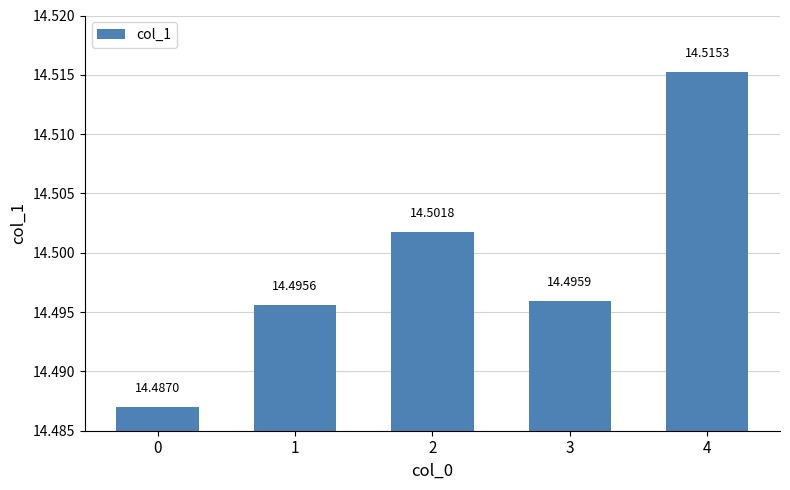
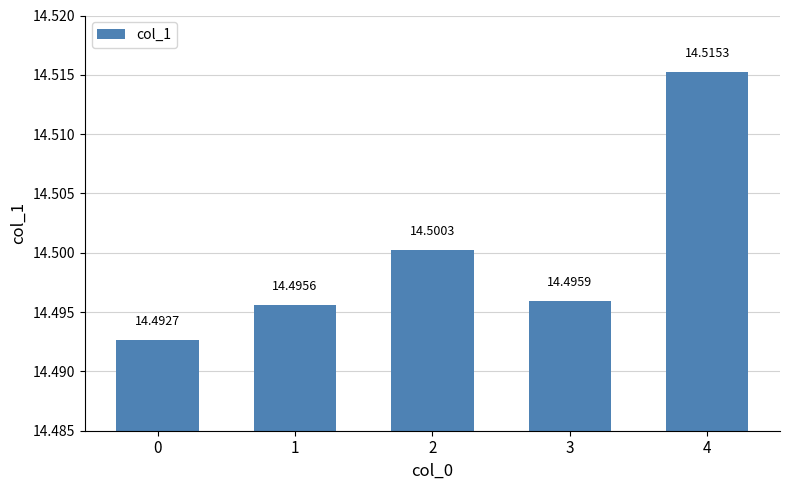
0: 14.4870 -> 14.4927
2: 14.5018 -> 14.5003
